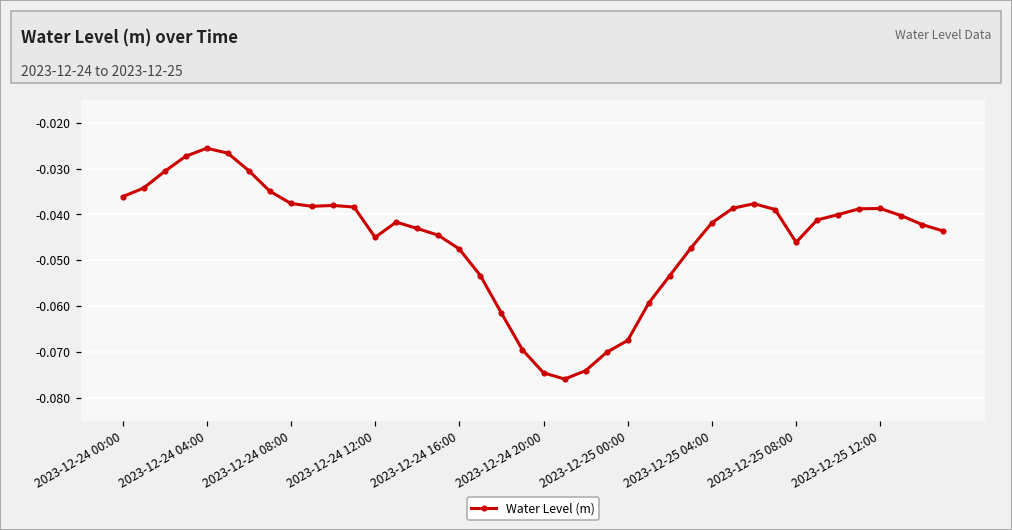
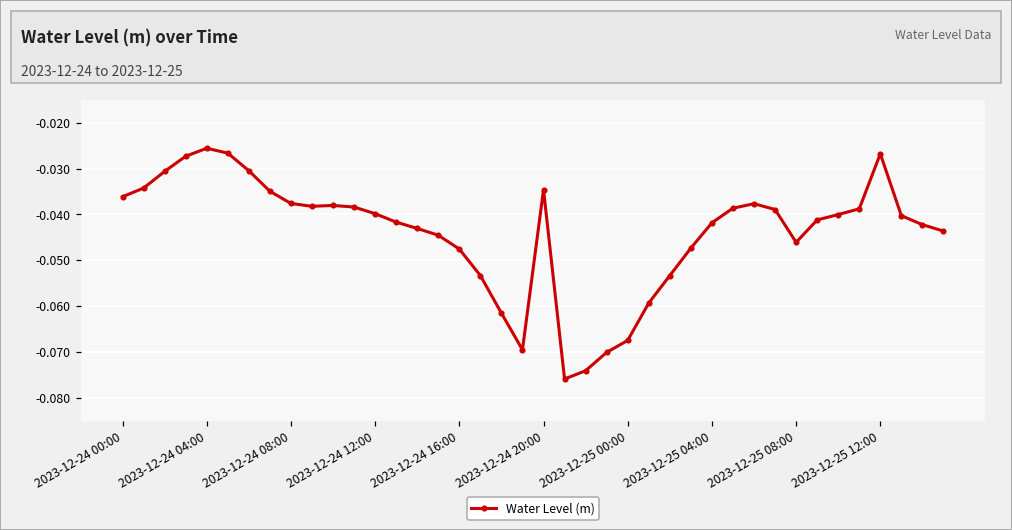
2023-12-24 12:00: -0.045 -> -0.040
2023-12-24 20:00: -0.075 -> -0.035
2023-12-25 12:00: -0.039 -> -0.027
